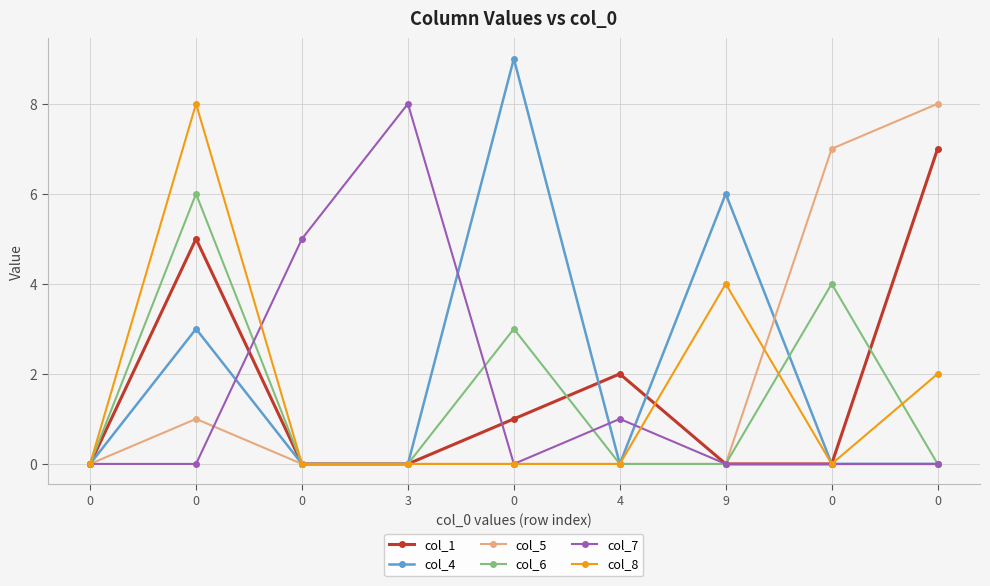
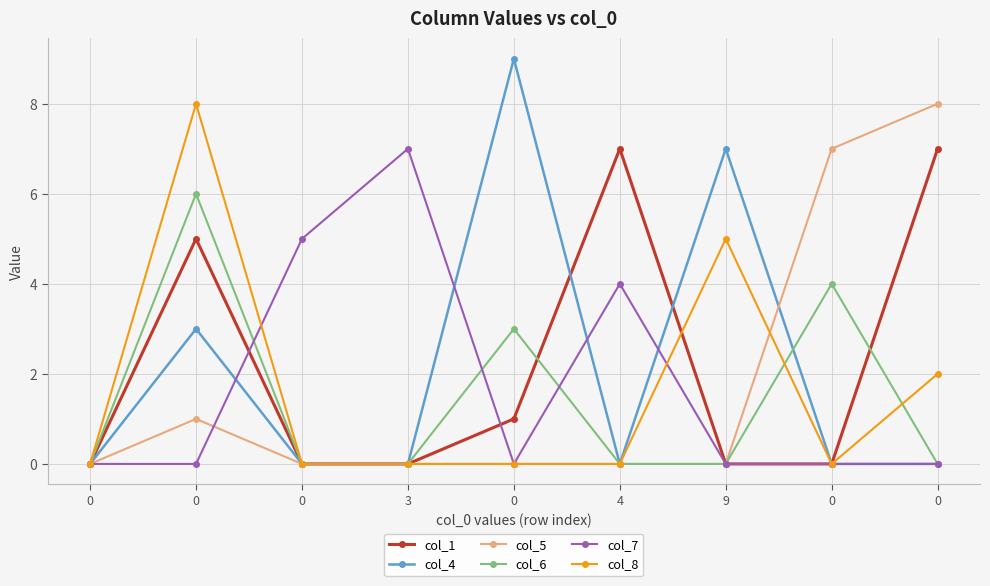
col_7, 3: 8 -> 7
col_1, 4: 2 -> 7
col_7, 4: 1 -> 4
col_4, 9: 6 -> 7
col_8, 9: 4 -> 5
